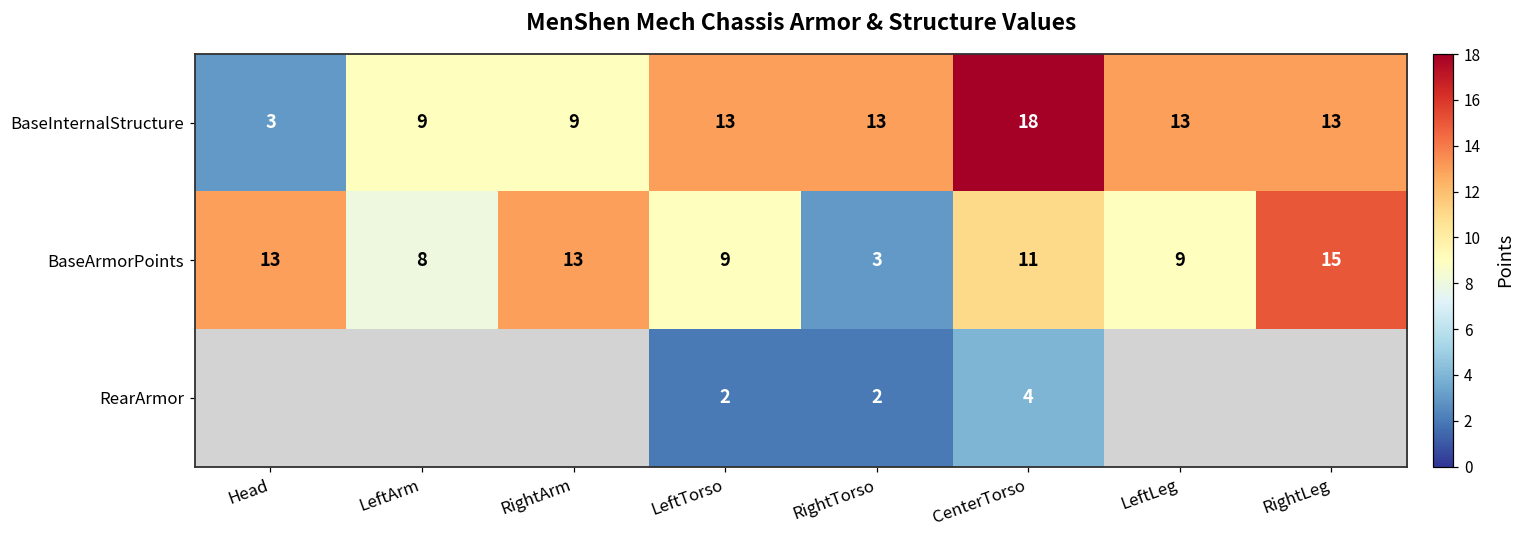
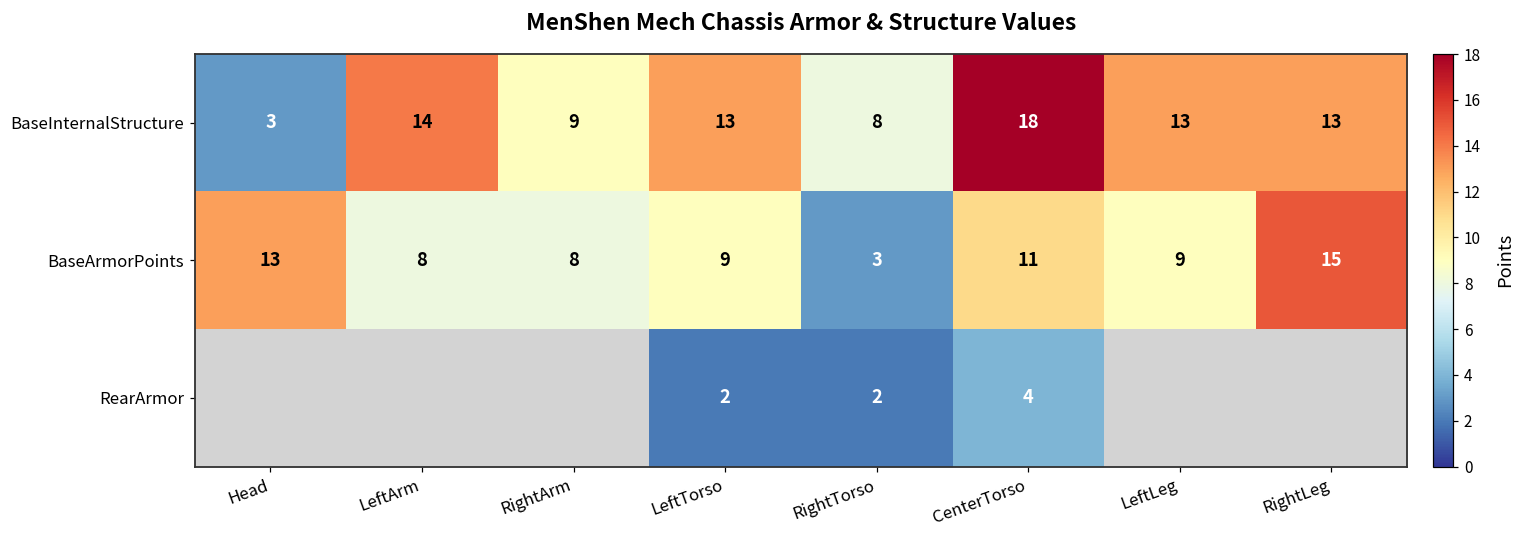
BaseInternalStructure, LeftArm: 9 -> 14
BaseInternalStructure, RightTorso: 13 -> 8
BaseArmorPoints, RightArm: 13 -> 8
